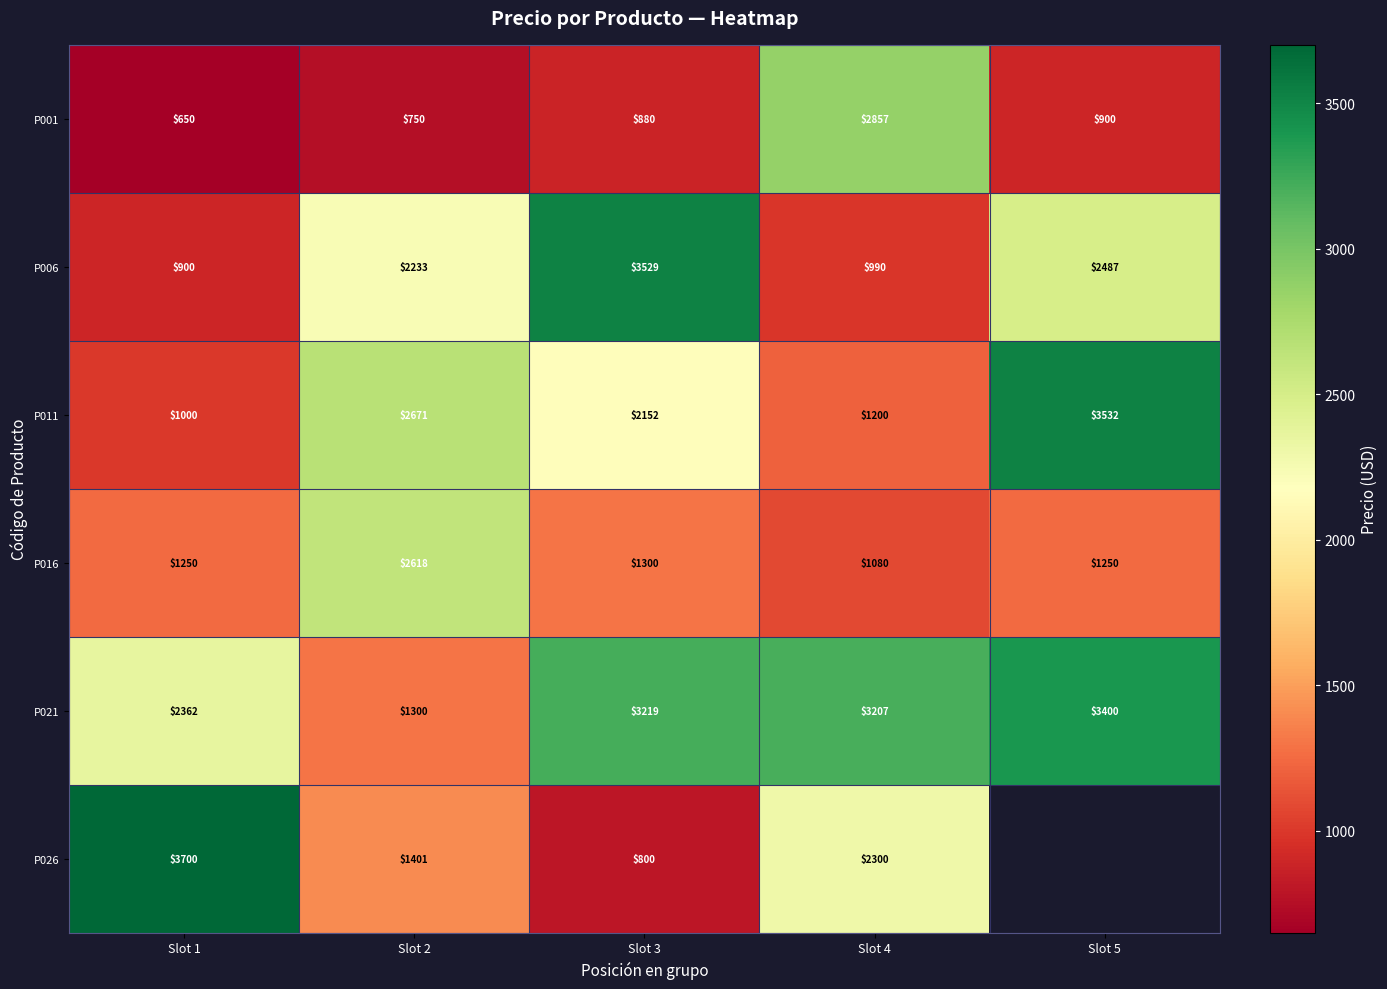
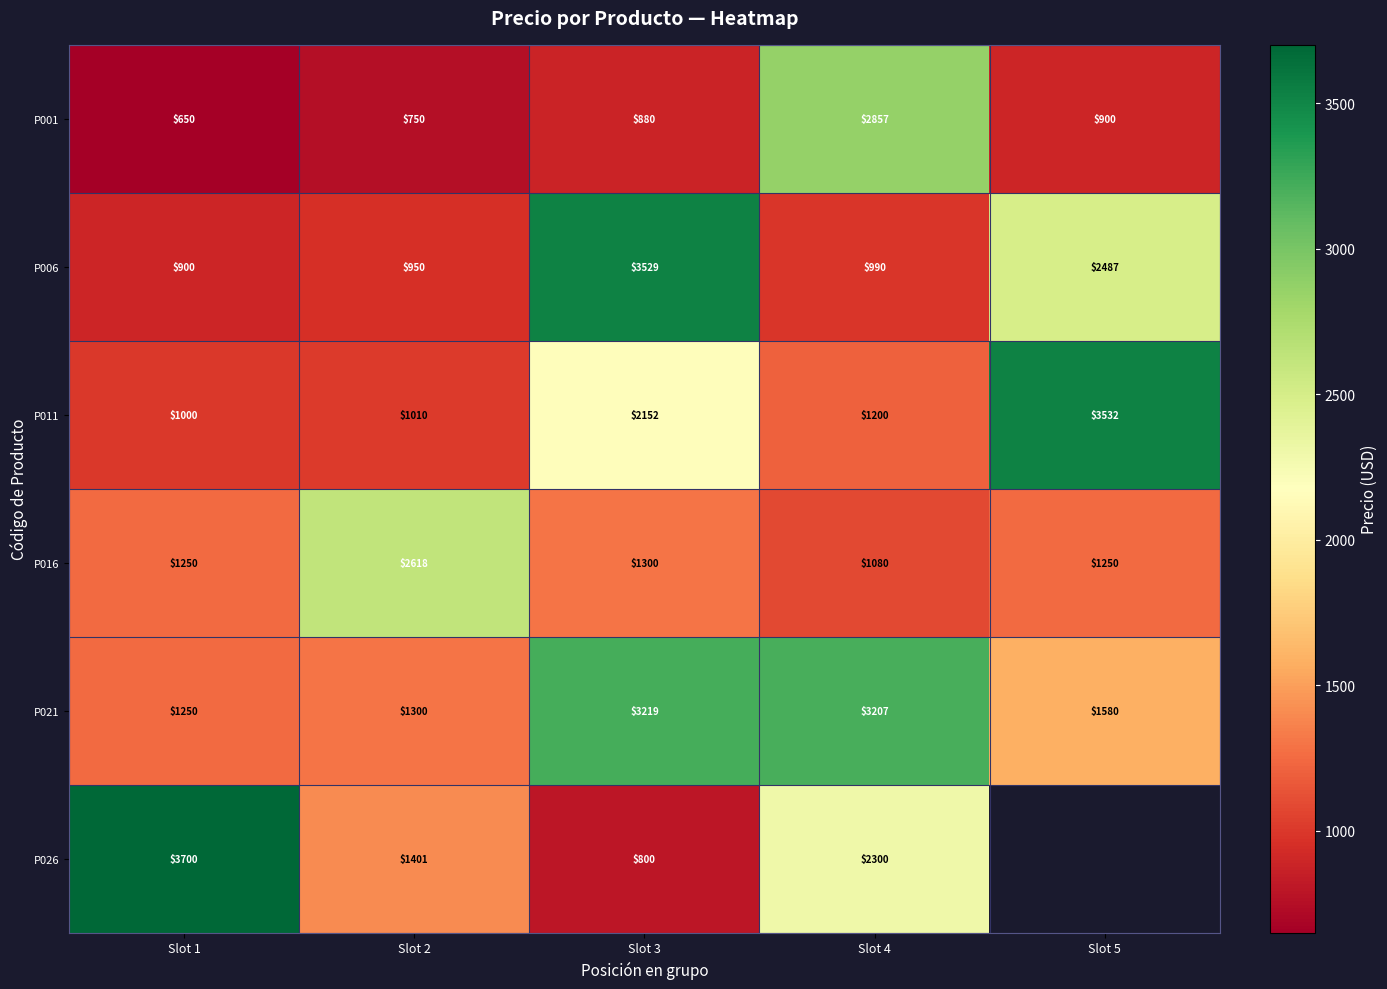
P006, Slot 2: $2233 -> $950
P011, Slot 2: $2671 -> $1010
P021, Slot 1: $2362 -> $1250
P021, Slot 5: $3400 -> $1580
